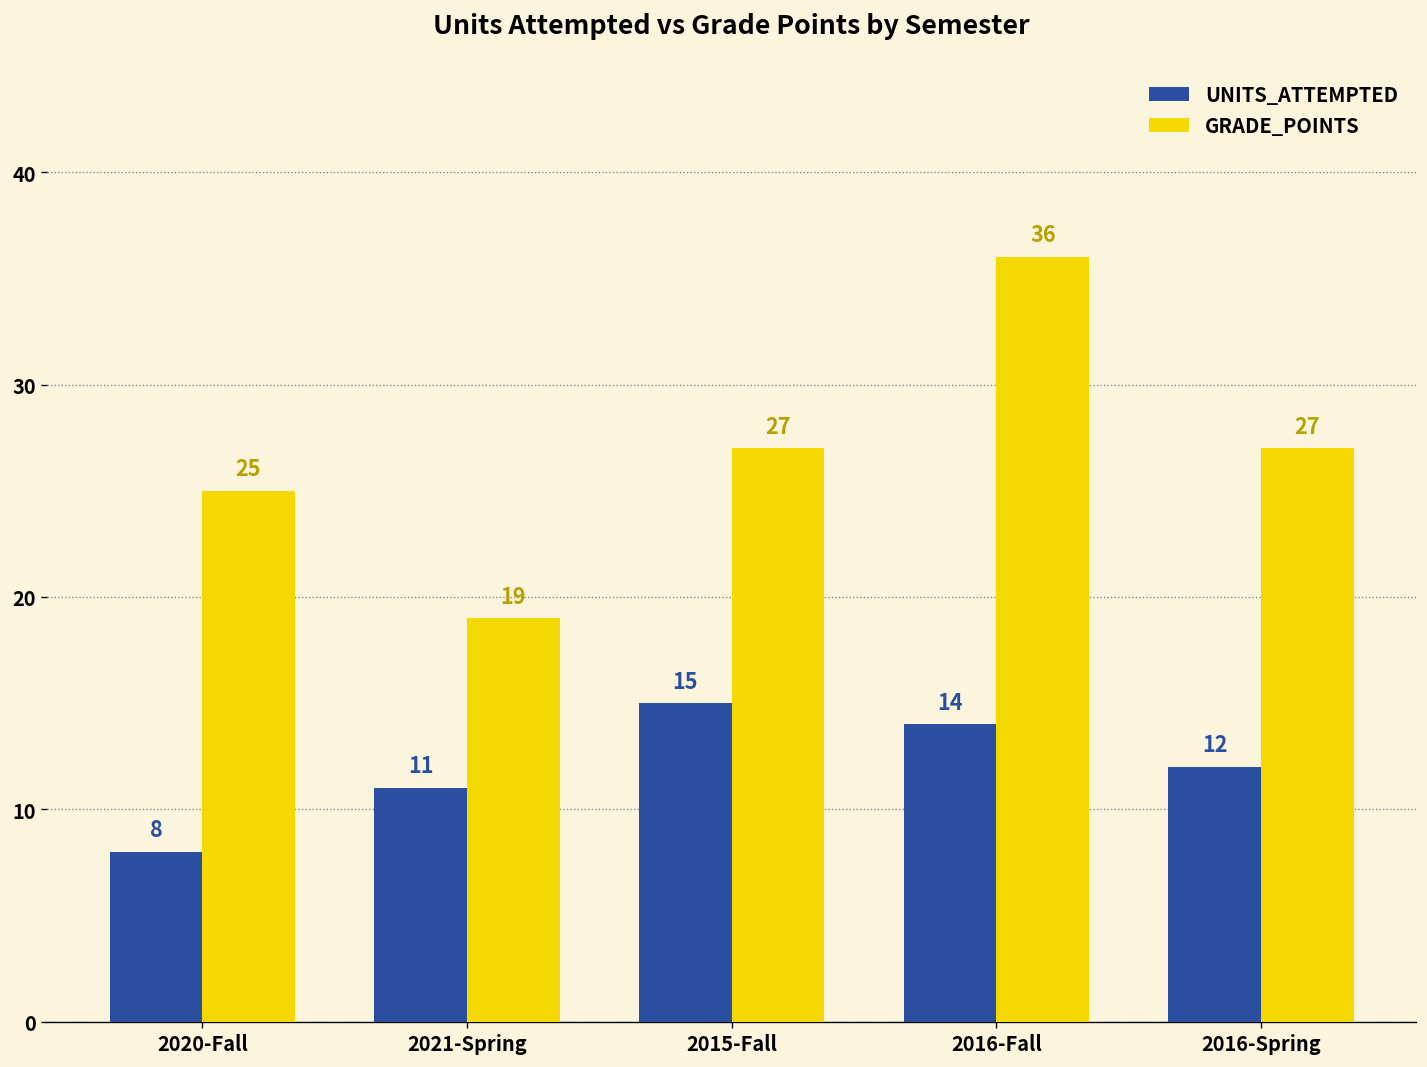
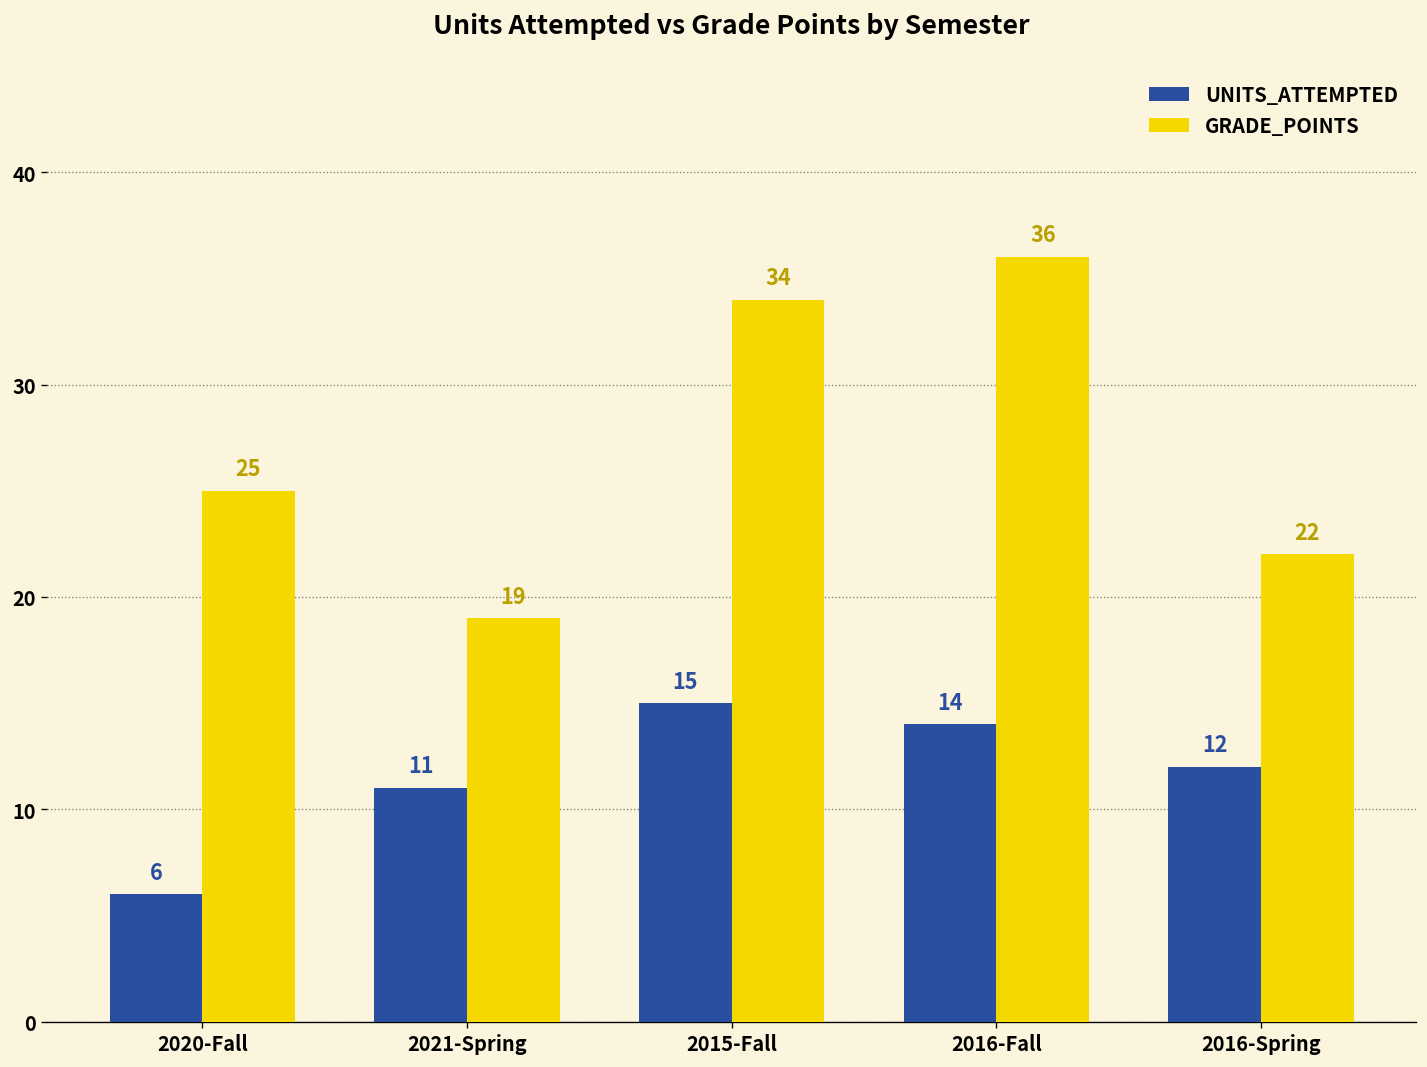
UNITS_ATTEMPTED, 2020-Fall: 8 -> 6
GRADE_POINTS, 2015-Fall: 27 -> 34
GRADE_POINTS, 2016-Spring: 27 -> 22
